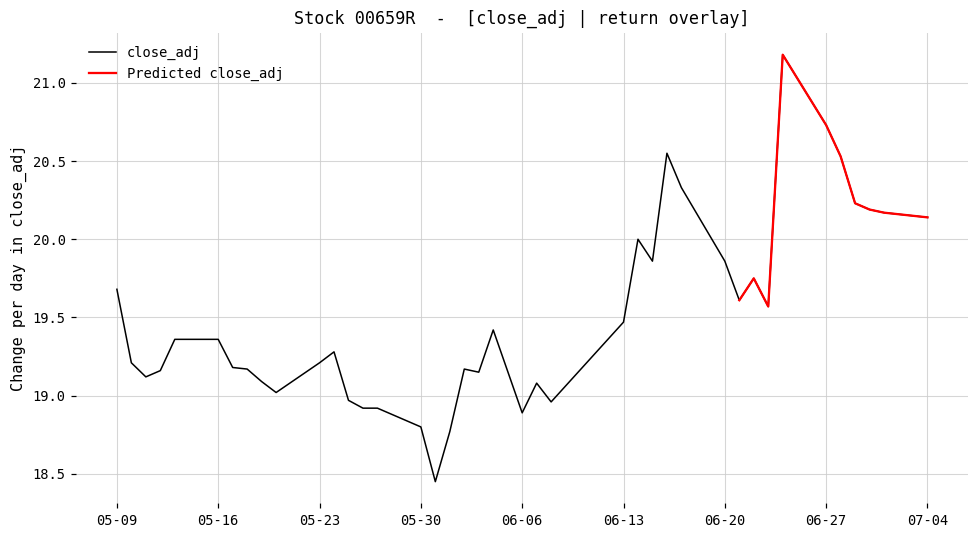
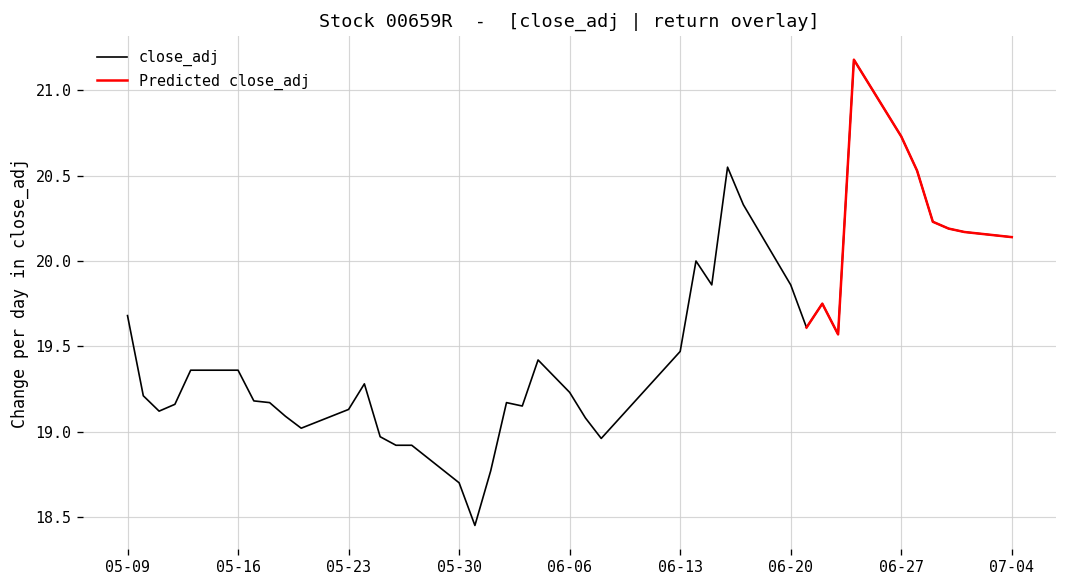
close_adj, 05-23: 19.21 -> 19.13
close_adj, 05-30: 18.8 -> 18.7
close_adj, 06-06: 18.89 -> 19.23
